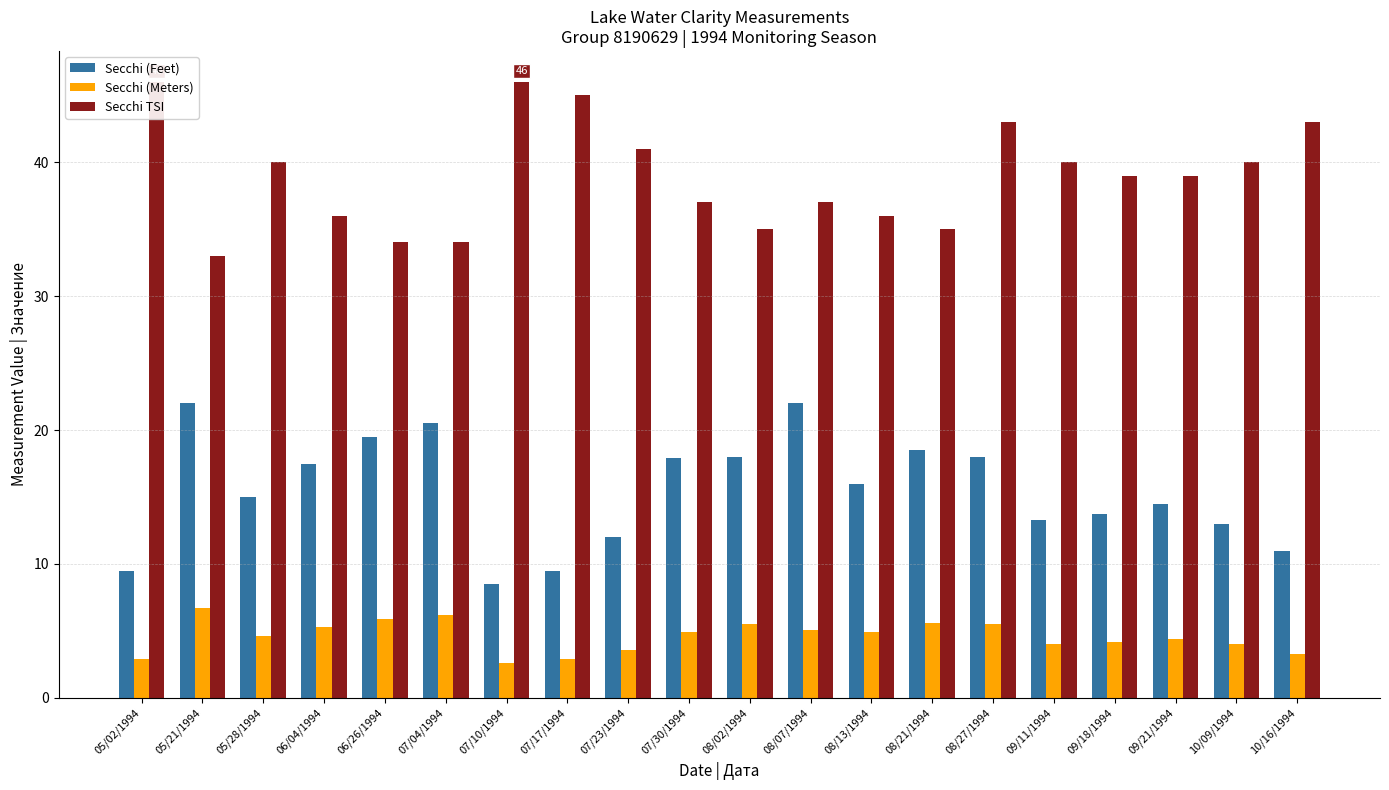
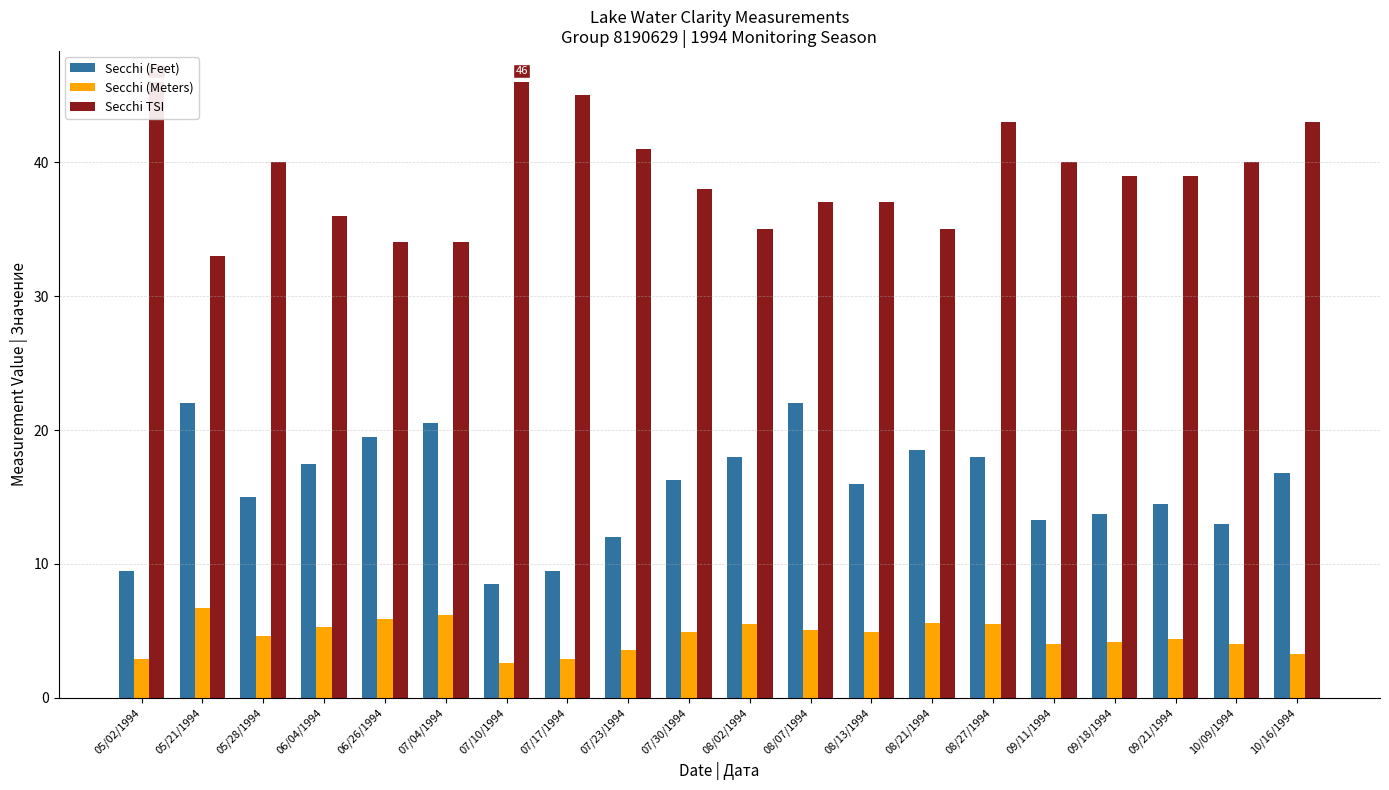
Secchi (Feet), 07/30/1994: 17.9 -> 16.3
Secchi TSI, 07/30/1994: 37 -> 38
Secchi TSI, 08/13/1994: 36 -> 37
Secchi (Feet), 10/16/1994: 11.0 -> 16.8
